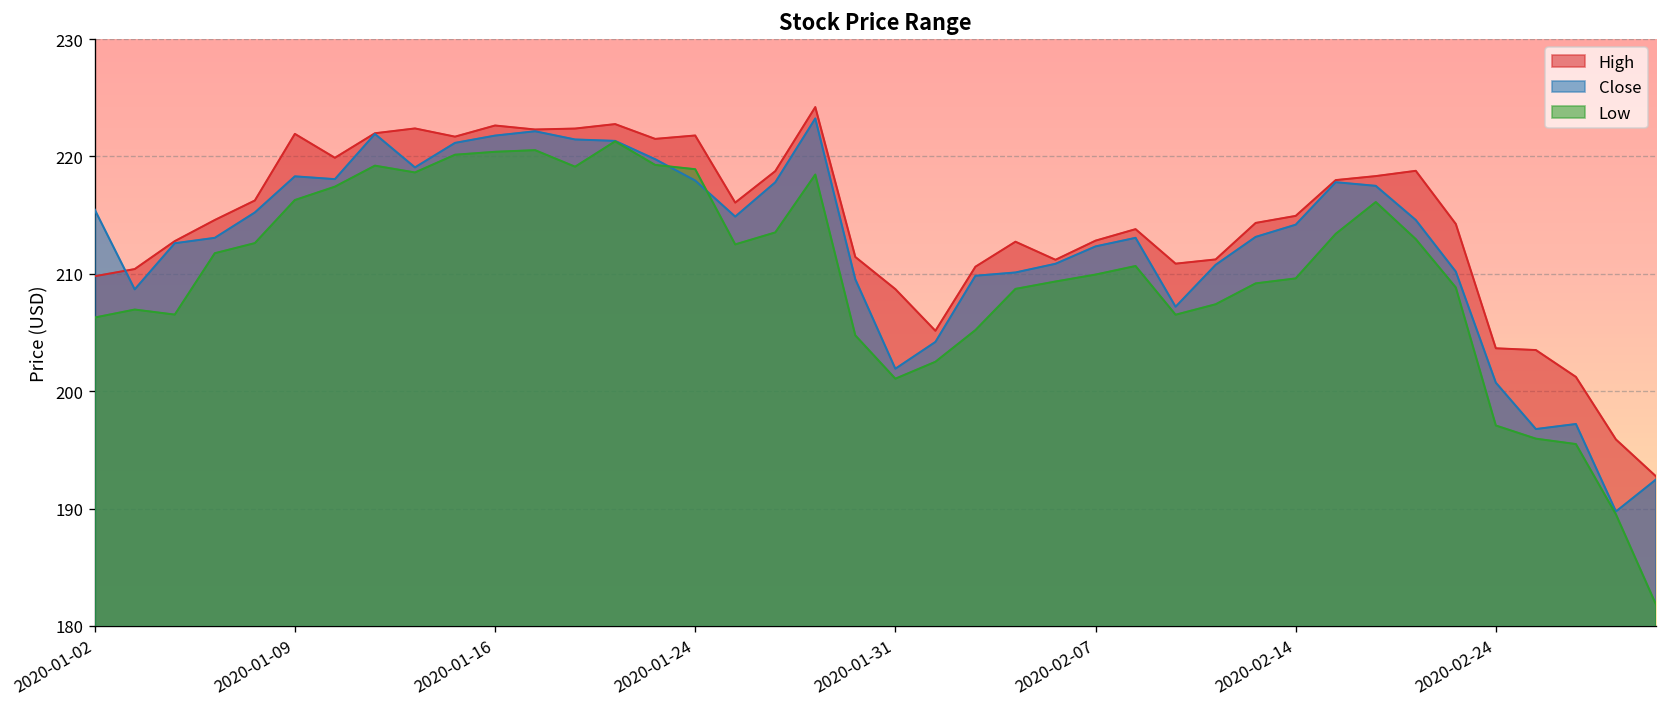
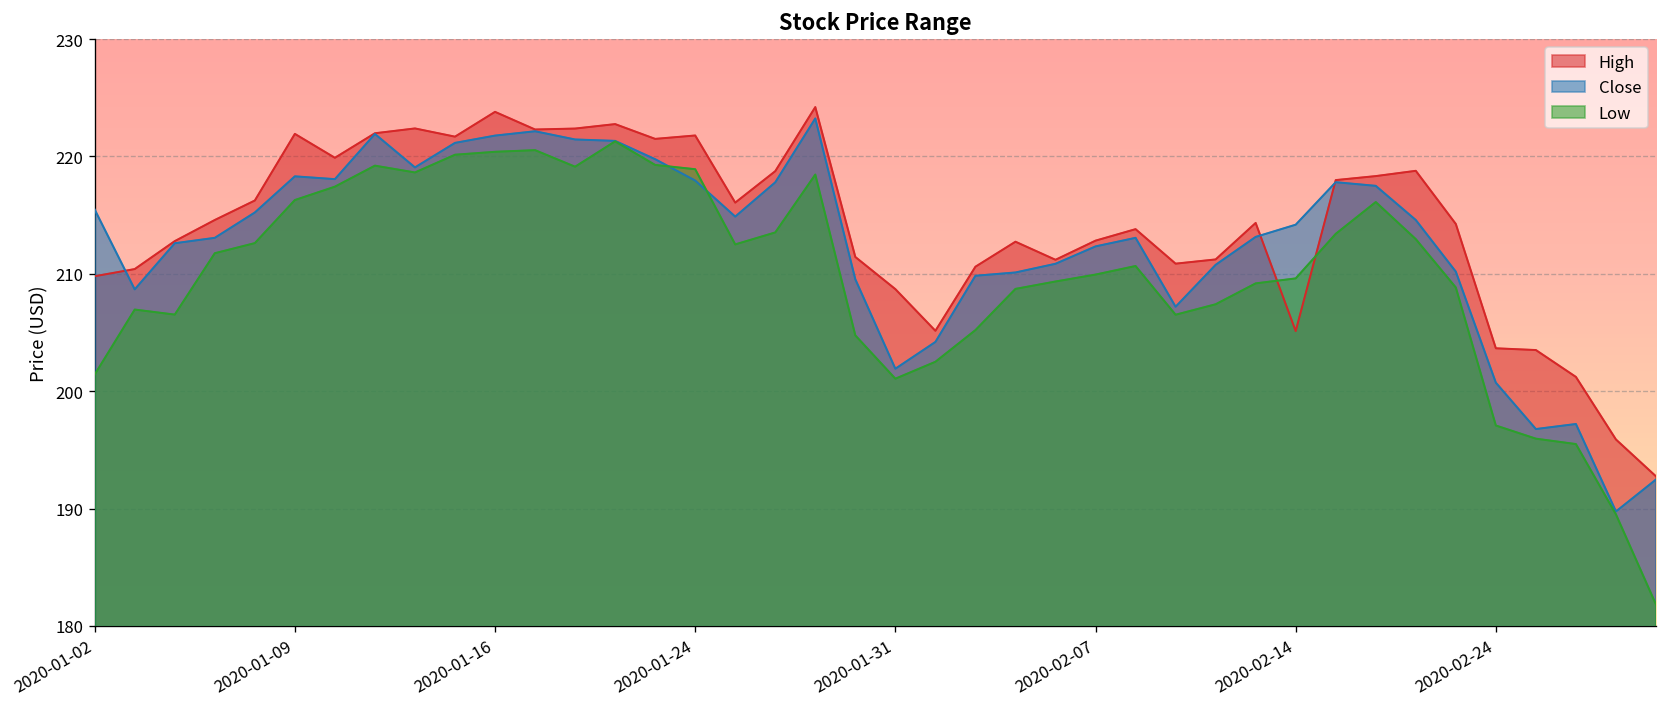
Low, 2020-01-02: 206 -> 201
High, 2020-01-16: 223 -> 224
High, 2020-02-14: 215 -> 205
